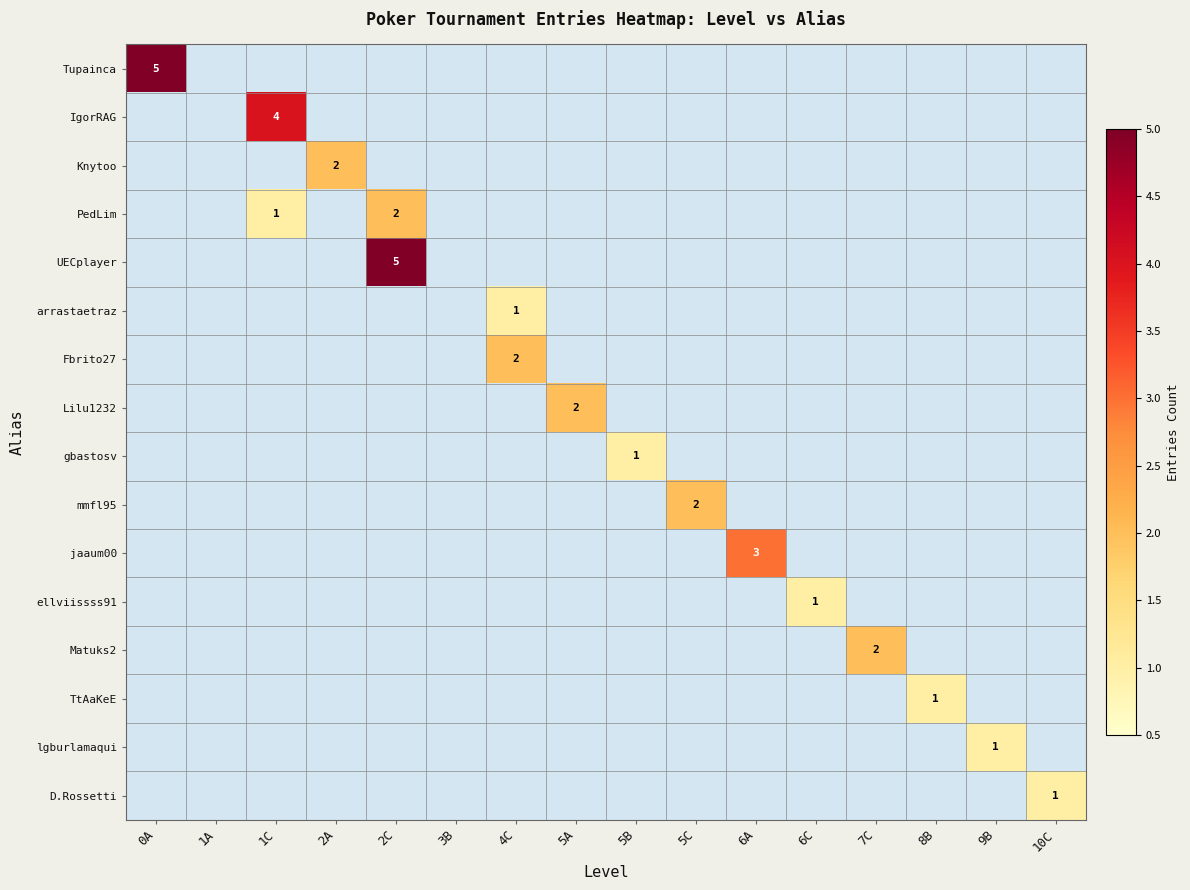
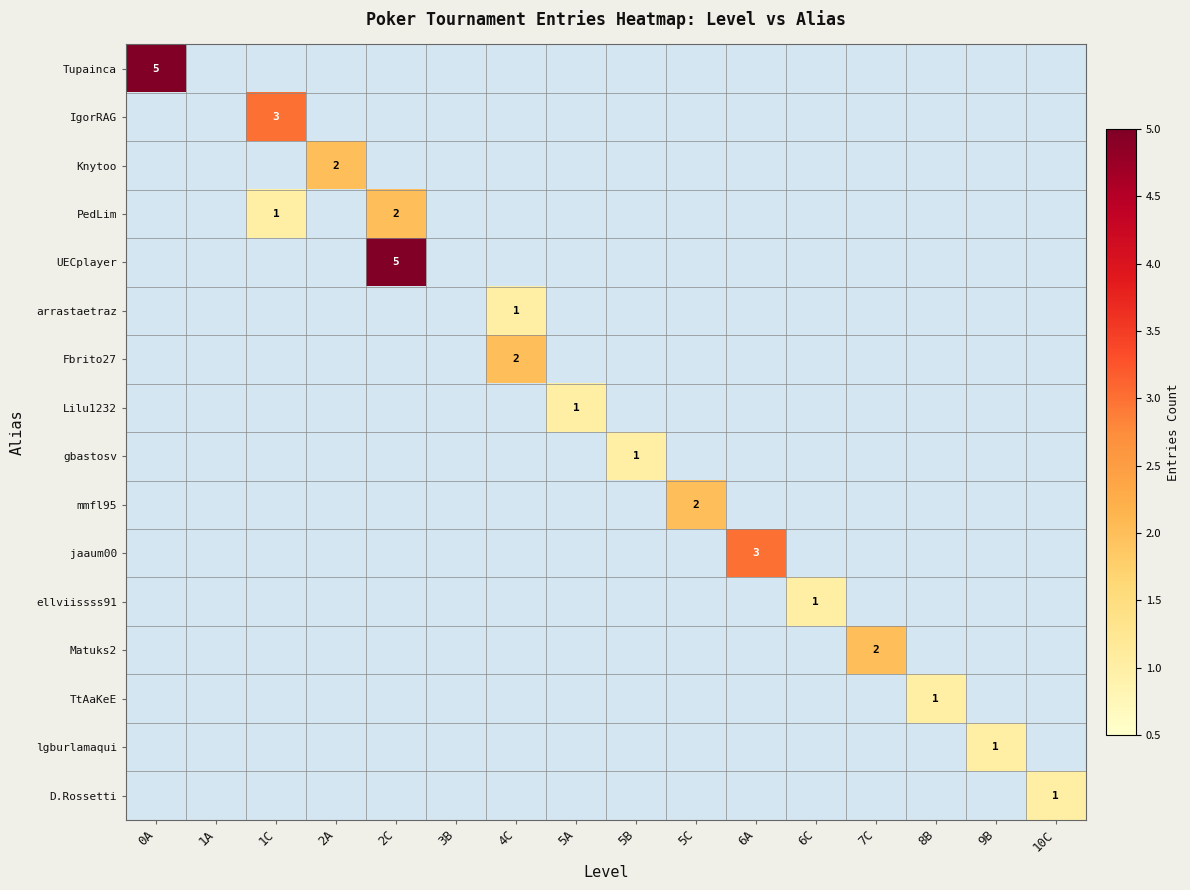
IgorRAG, 1C: 4 -> 3
Lilu1232, 5A: 2 -> 1
